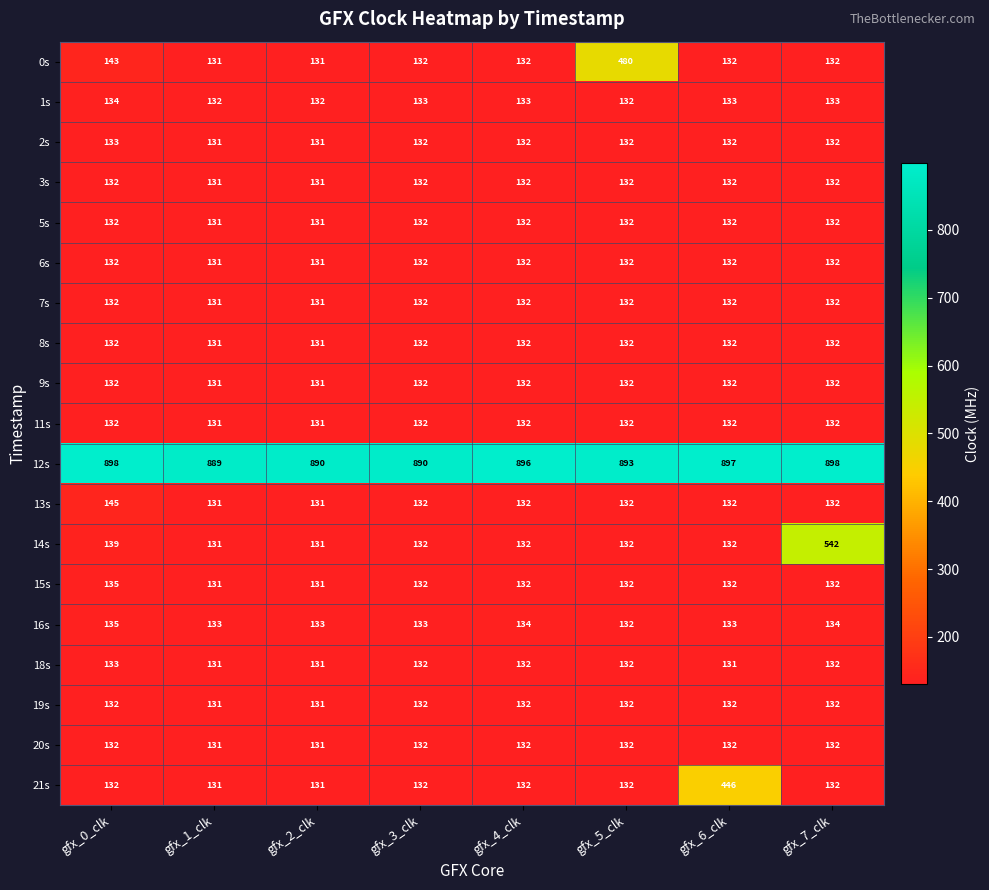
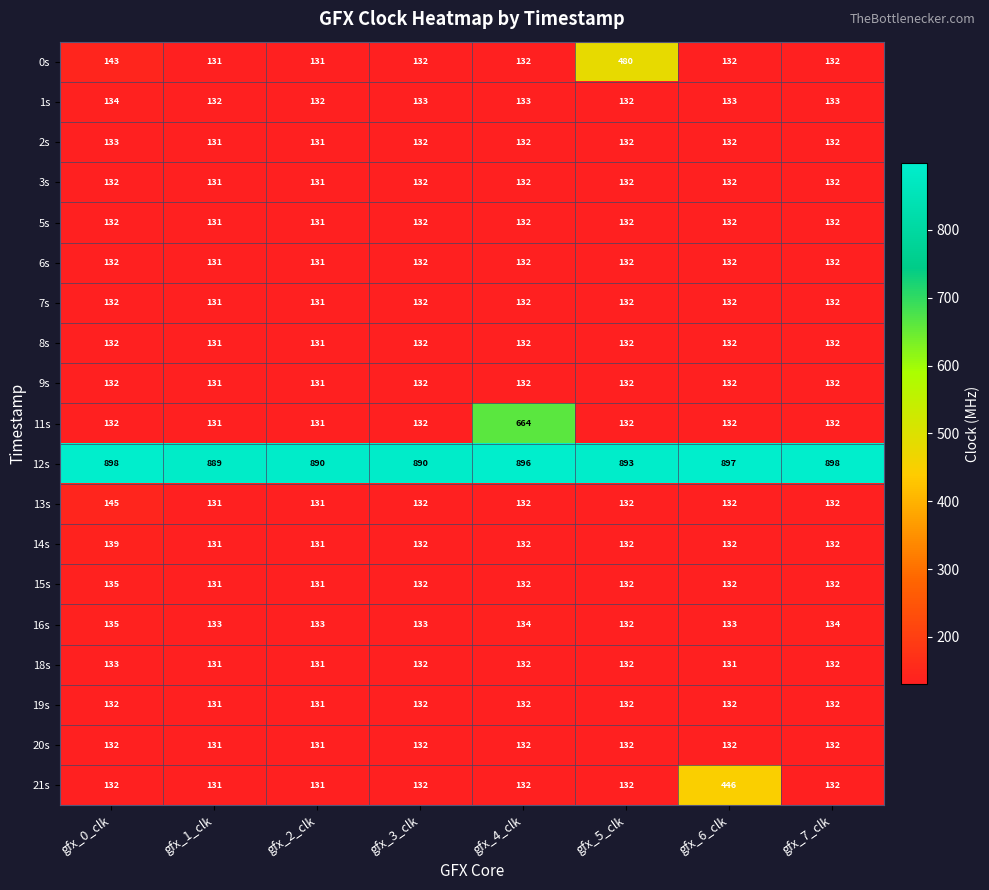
11s, gfx_4_clk: 132 -> 664
14s, gfx_7_clk: 542 -> 132
